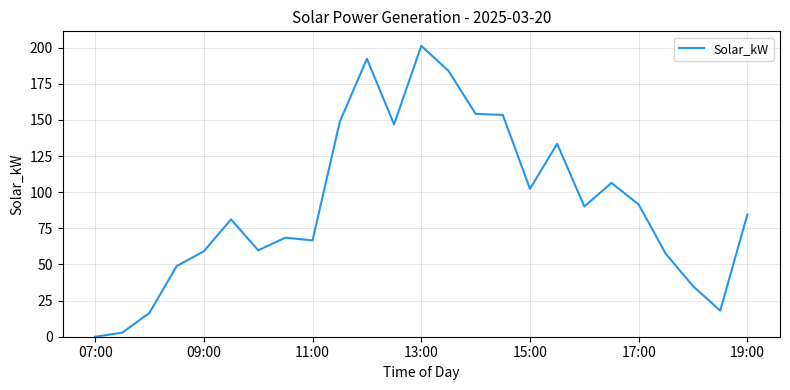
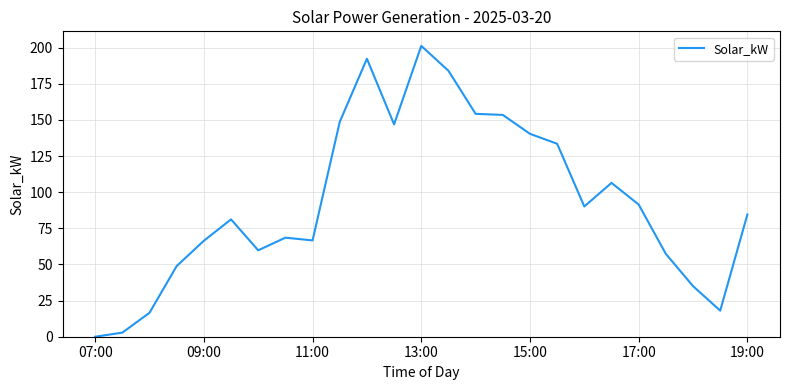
09:00: 59 -> 66
15:00: 102 -> 140
